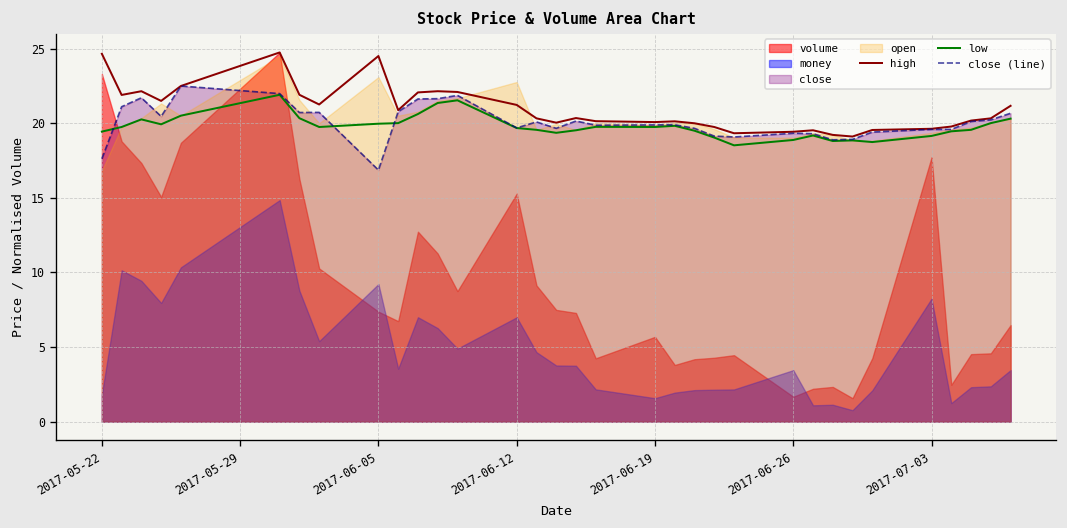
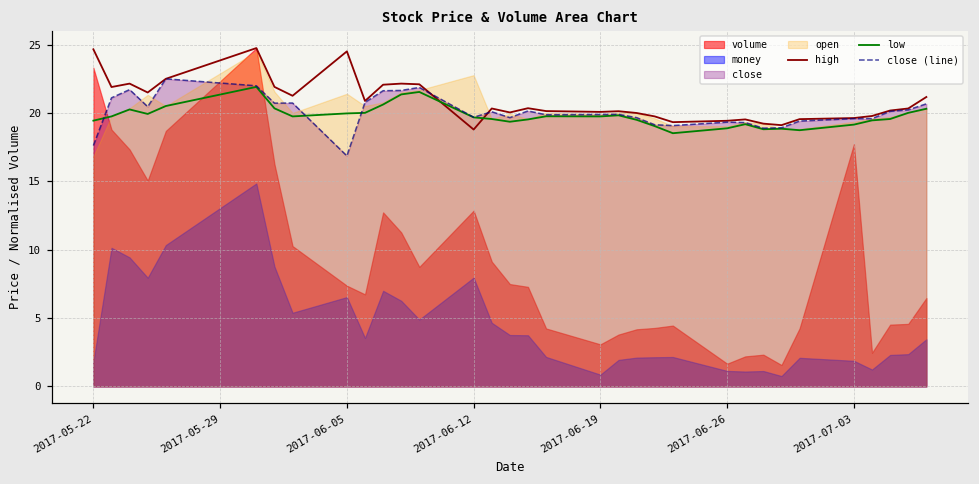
money, 2017-06-05: 9.2 -> 6.5
open, 2017-06-05: 23.1 -> 21.4
high, 2017-06-12: 21.2 -> 18.8
volume, 2017-06-12: 15.3 -> 12.9
money, 2017-06-12: 7.0 -> 8.0
volume, 2017-06-19: 5.7 -> 3.1
money, 2017-06-19: 1.6 -> 0.9
money, 2017-06-26: 3.5 -> 1.1
money, 2017-07-03: 8.2 -> 1.9
